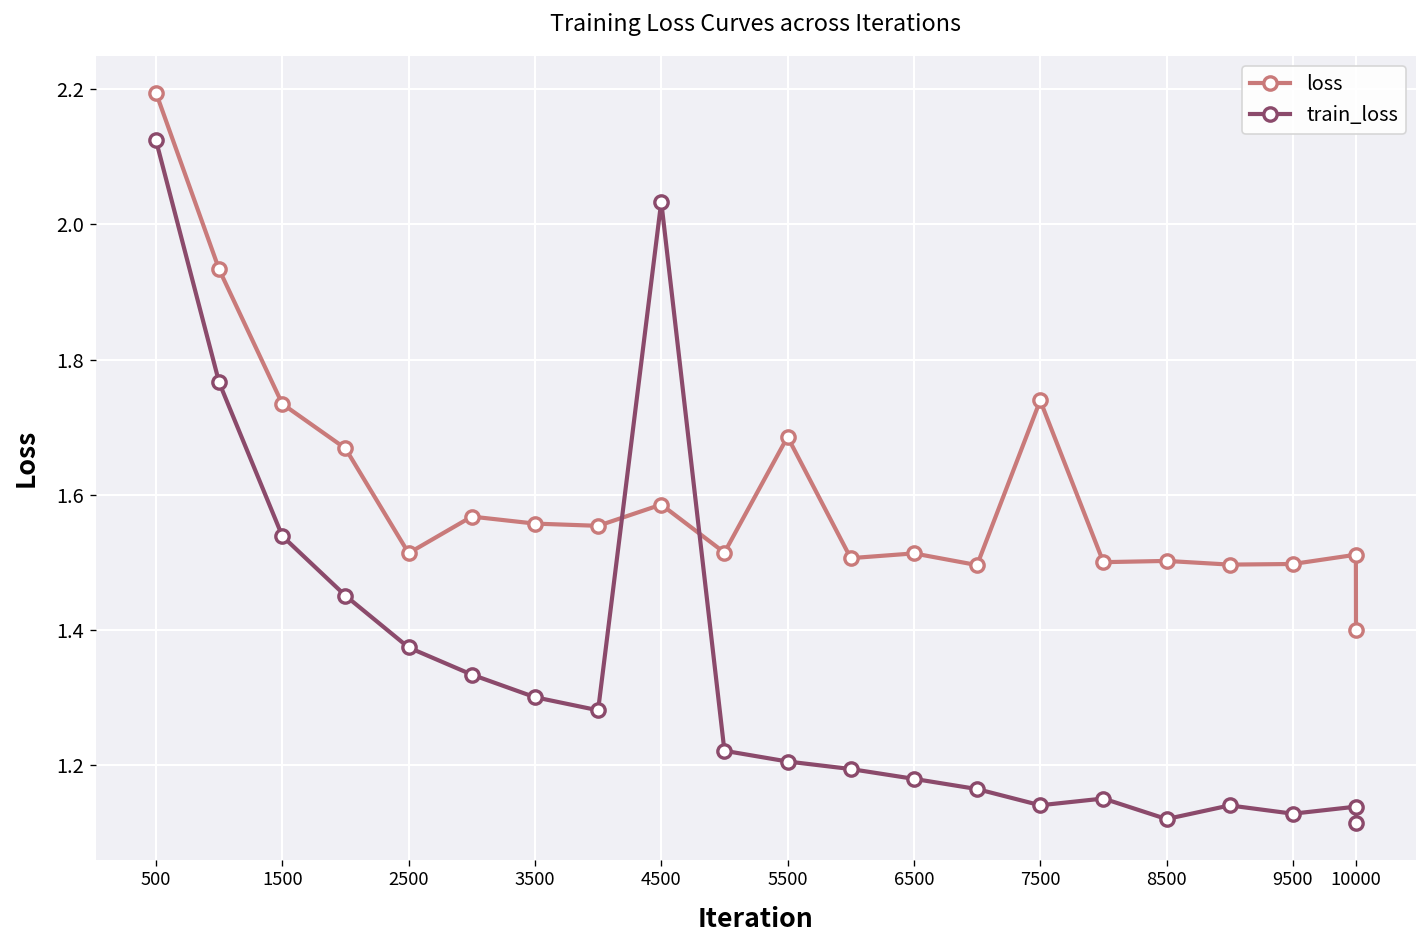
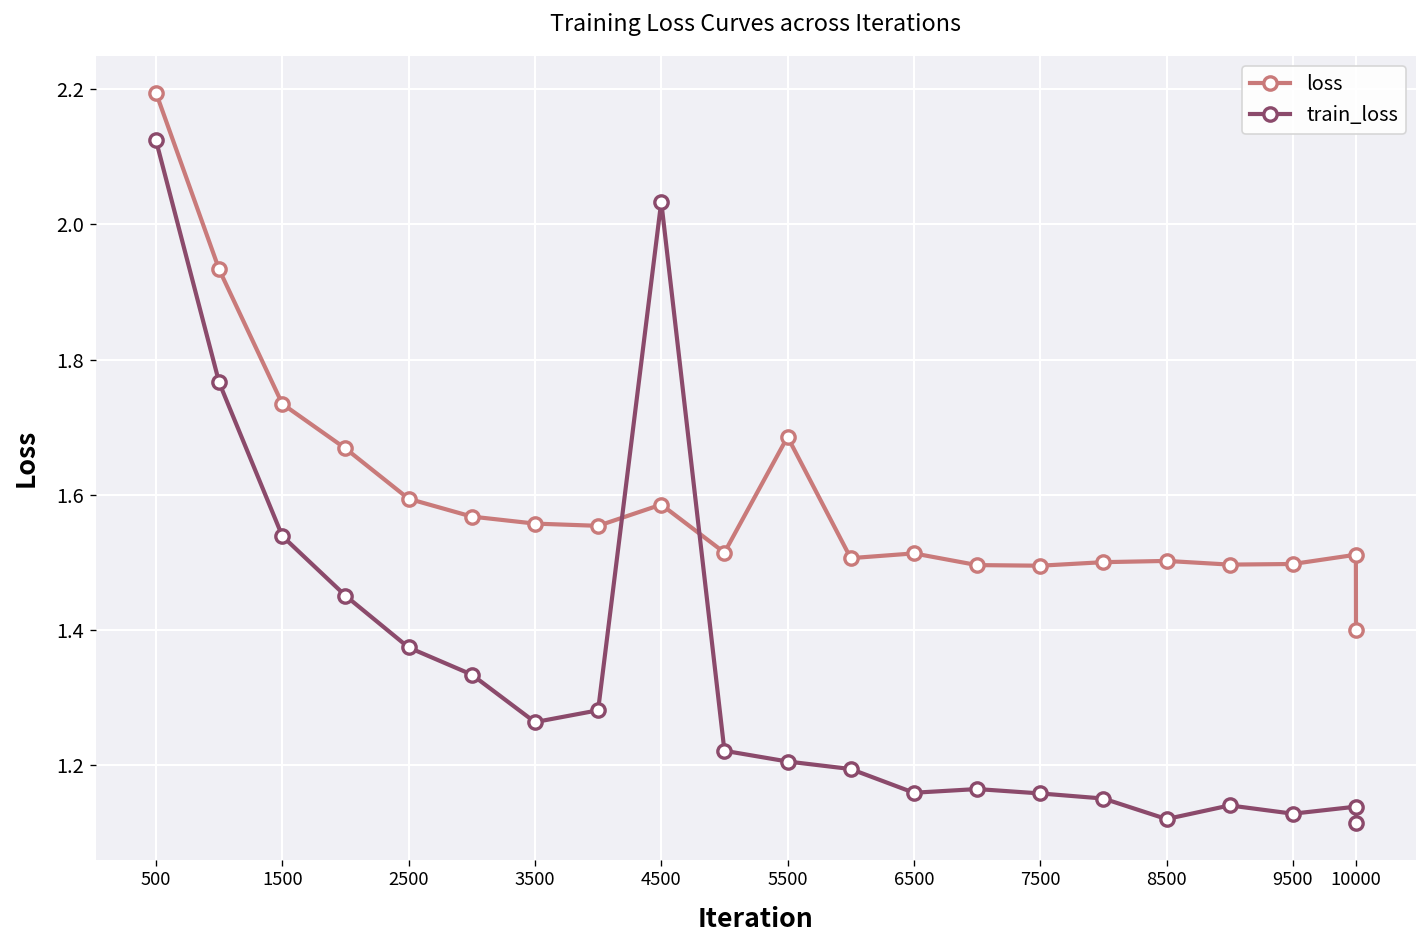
loss, 2500: 1.51 -> 1.59
train_loss, 3500: 1.30 -> 1.26
train_loss, 6500: 1.18 -> 1.16
loss, 7500: 1.74 -> 1.49
train_loss, 7500: 1.14 -> 1.16
